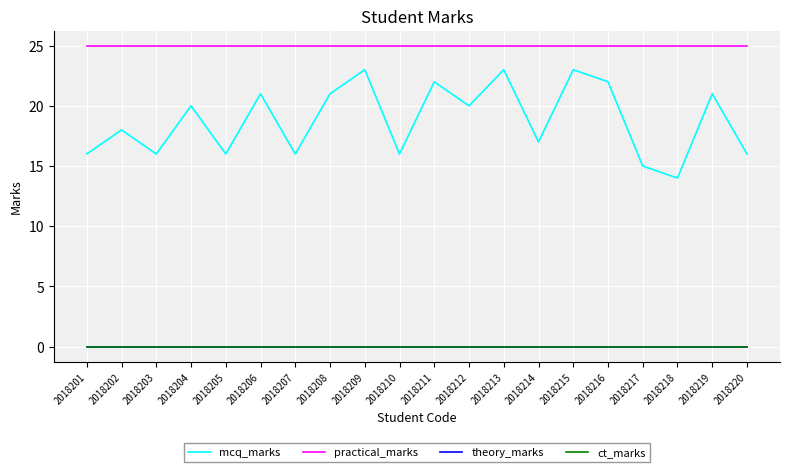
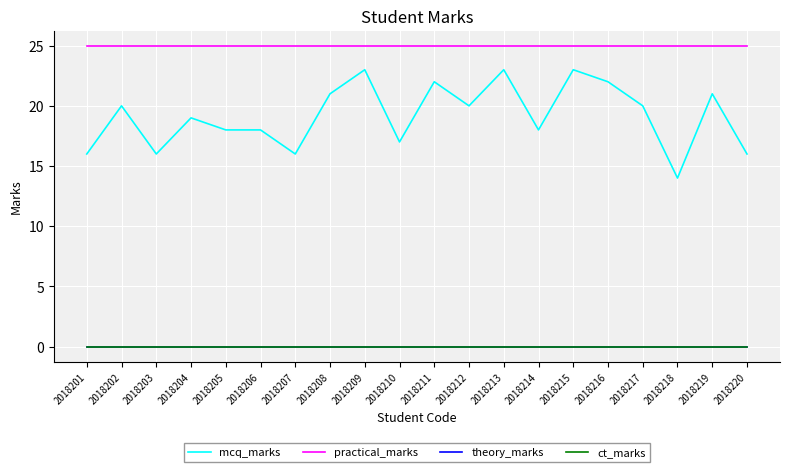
mcq_marks, 2018202: 18 -> 20
mcq_marks, 2018204: 20 -> 19
mcq_marks, 2018205: 16 -> 18
mcq_marks, 2018206: 21 -> 18
mcq_marks, 2018210: 16 -> 17
mcq_marks, 2018214: 17 -> 18
mcq_marks, 2018217: 15 -> 20
